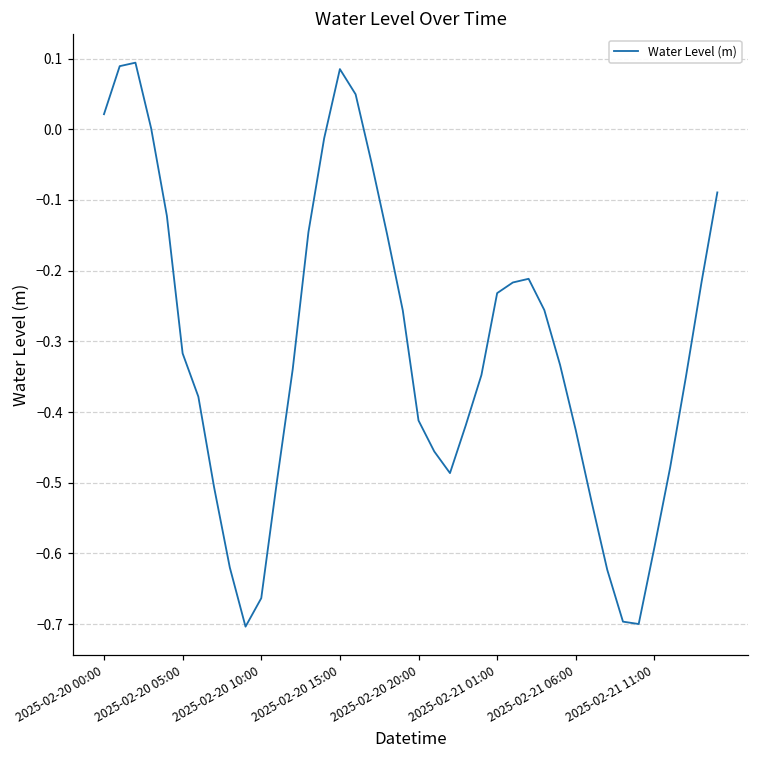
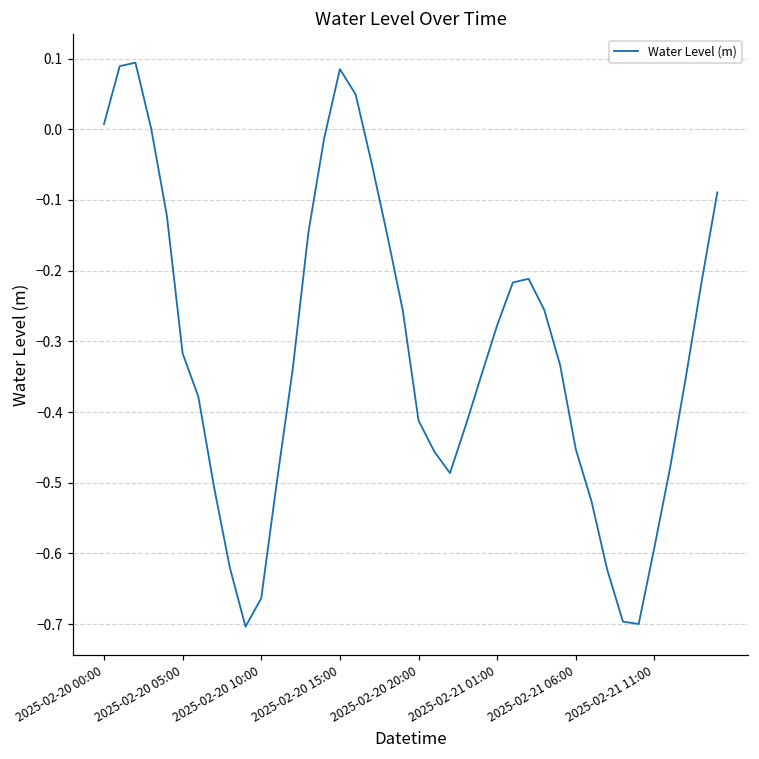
2025-02-20 00:00: 0.02 -> 0.01
2025-02-21 01:00: -0.23 -> -0.28
2025-02-21 06:00: -0.43 -> -0.45
